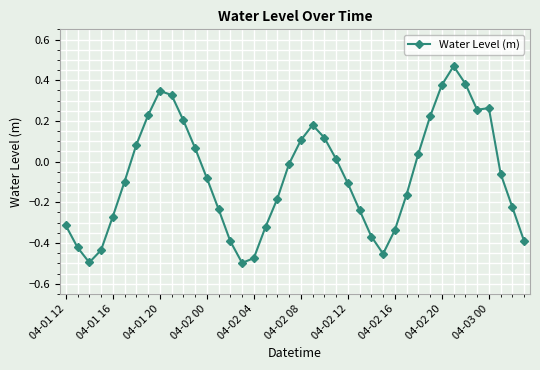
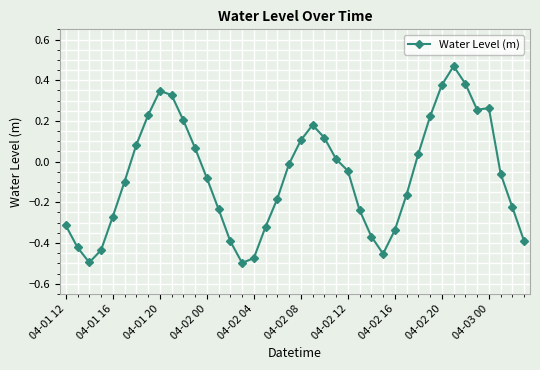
04-02 12: -0.11 -> -0.05
